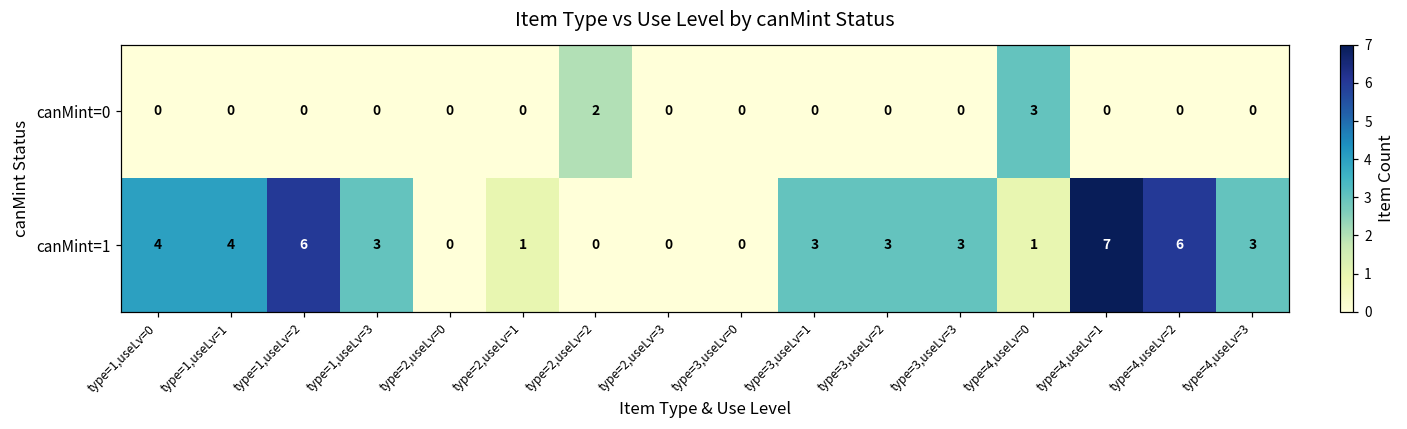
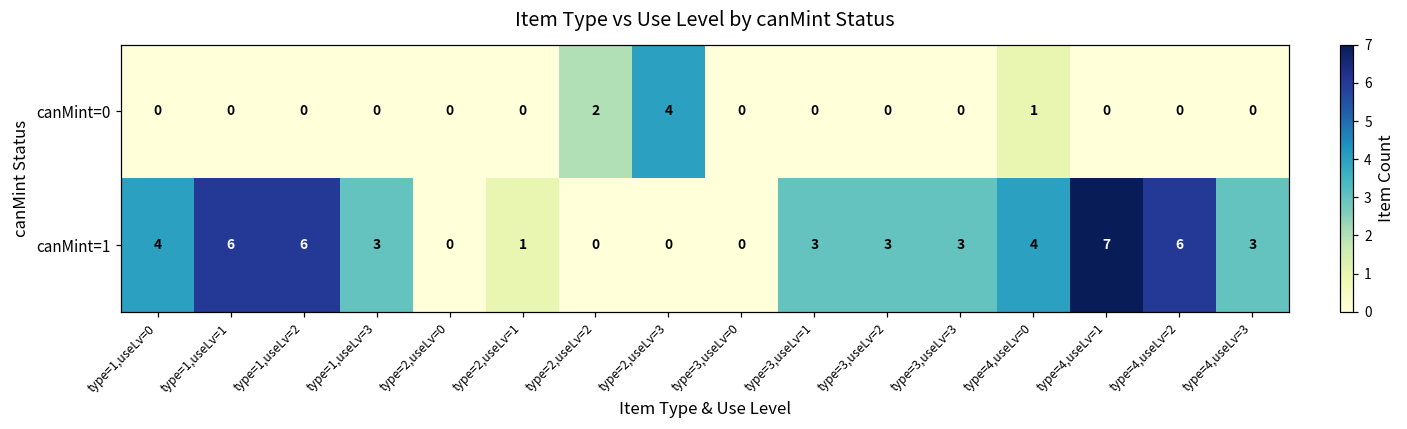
canMint=0, type=2,useLv=3: 0 -> 4
canMint=0, type=4,useLv=0: 3 -> 1
canMint=1, type=1,useLv=1: 4 -> 6
canMint=1, type=4,useLv=0: 1 -> 4
